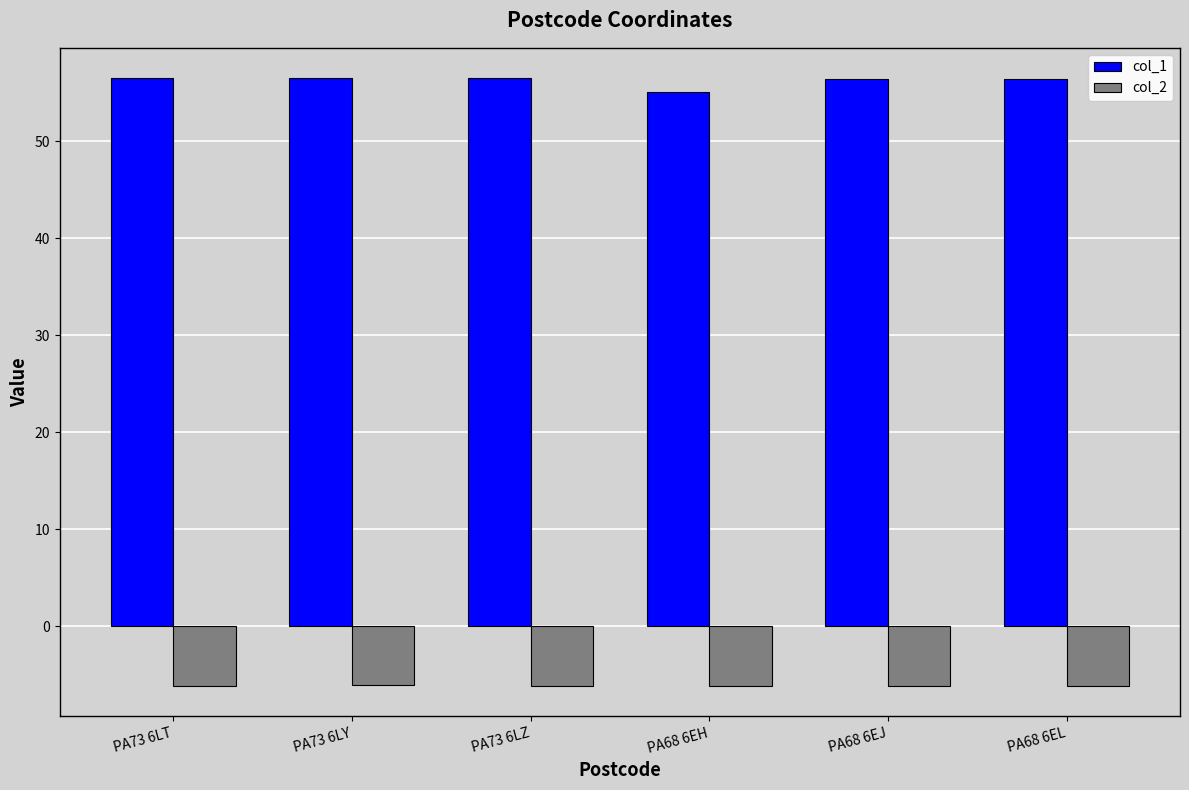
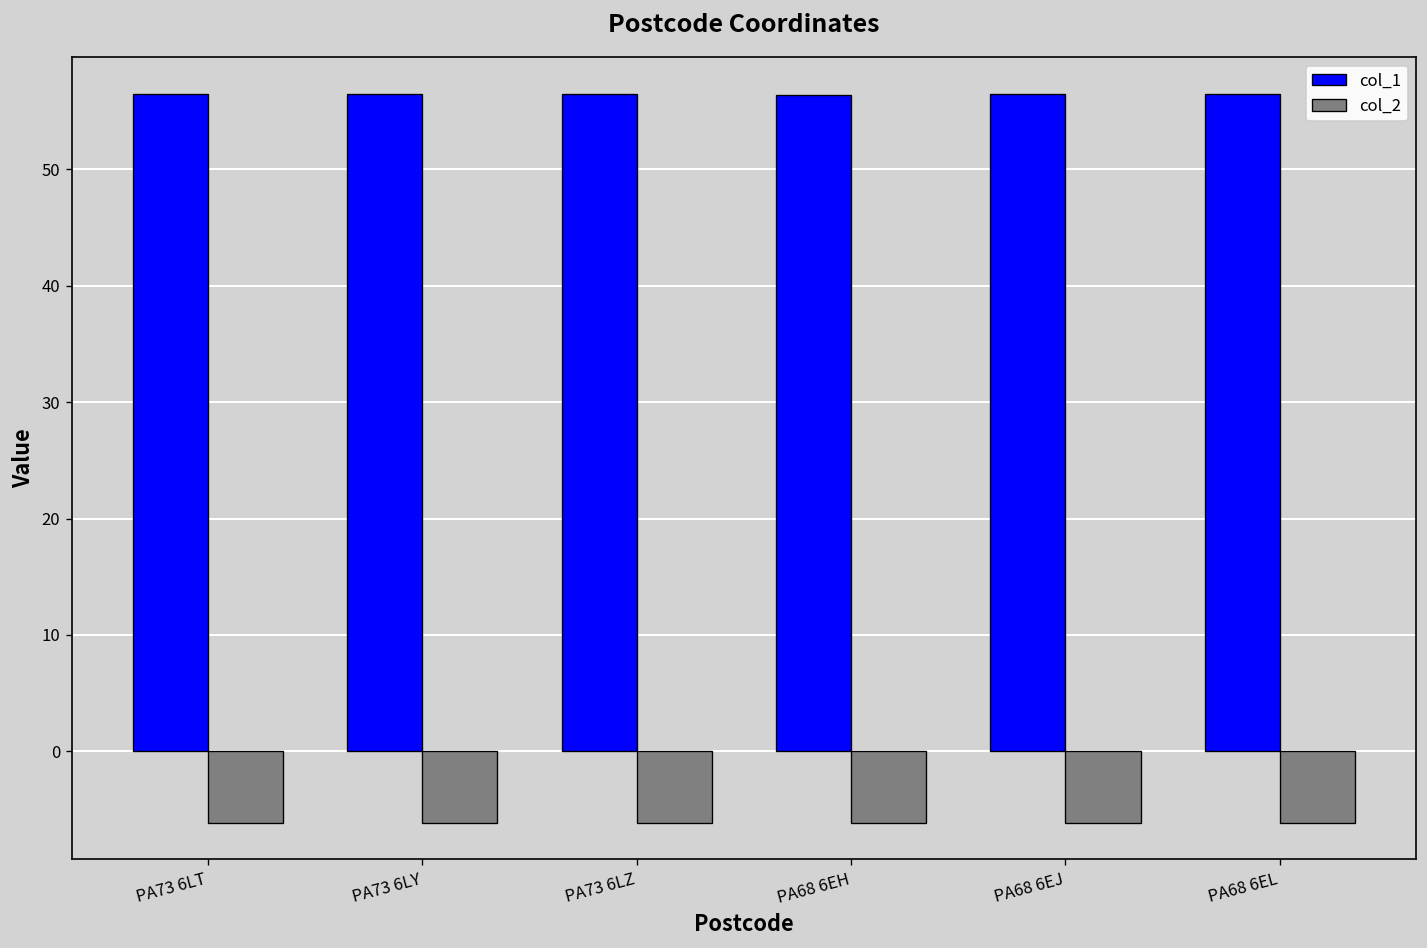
col_1, PA68 6EH: 55 -> 56
